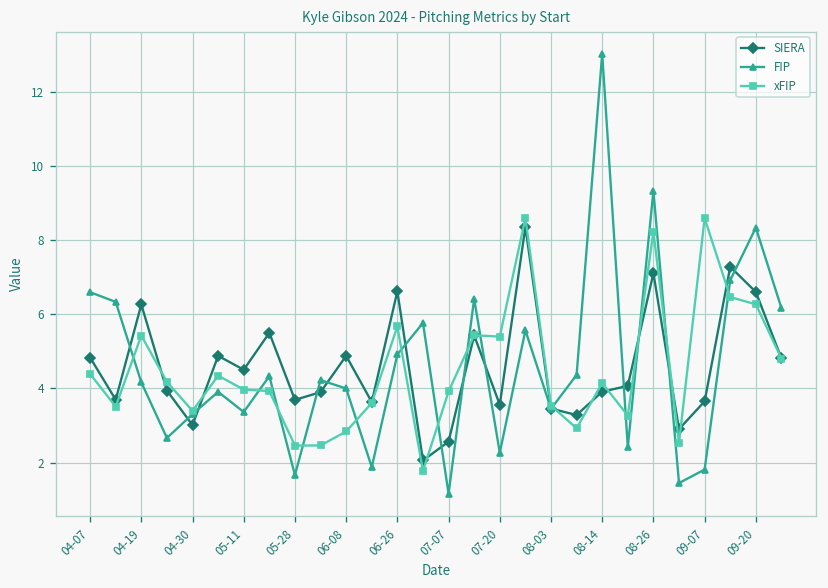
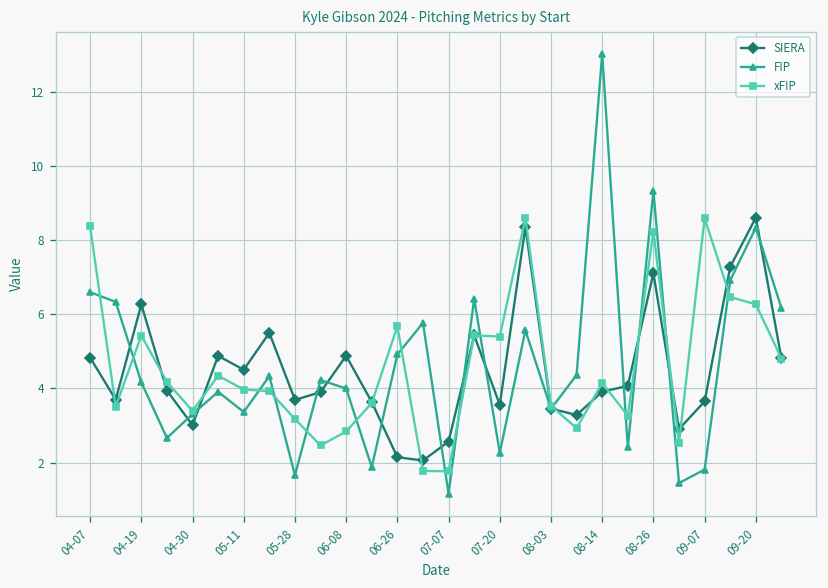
xFIP, 04-07: 4.4 -> 8.4
xFIP, 05-28: 2.5 -> 3.2
SIERA, 06-26: 6.6 -> 2.1
xFIP, 07-07: 3.9 -> 1.8
SIERA, 09-20: 6.6 -> 8.6
